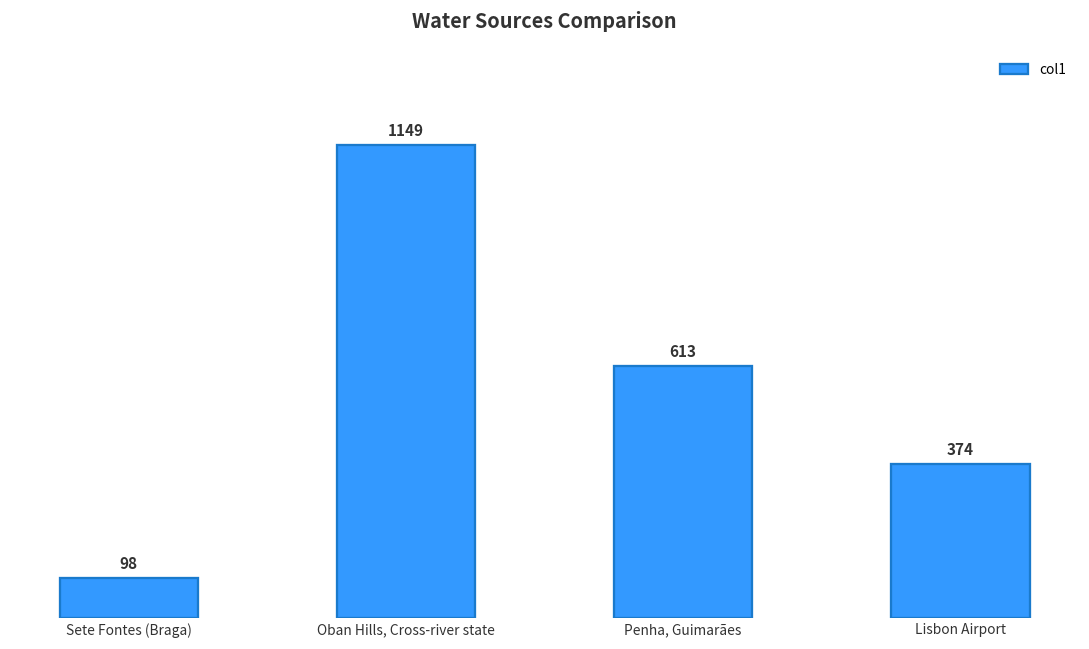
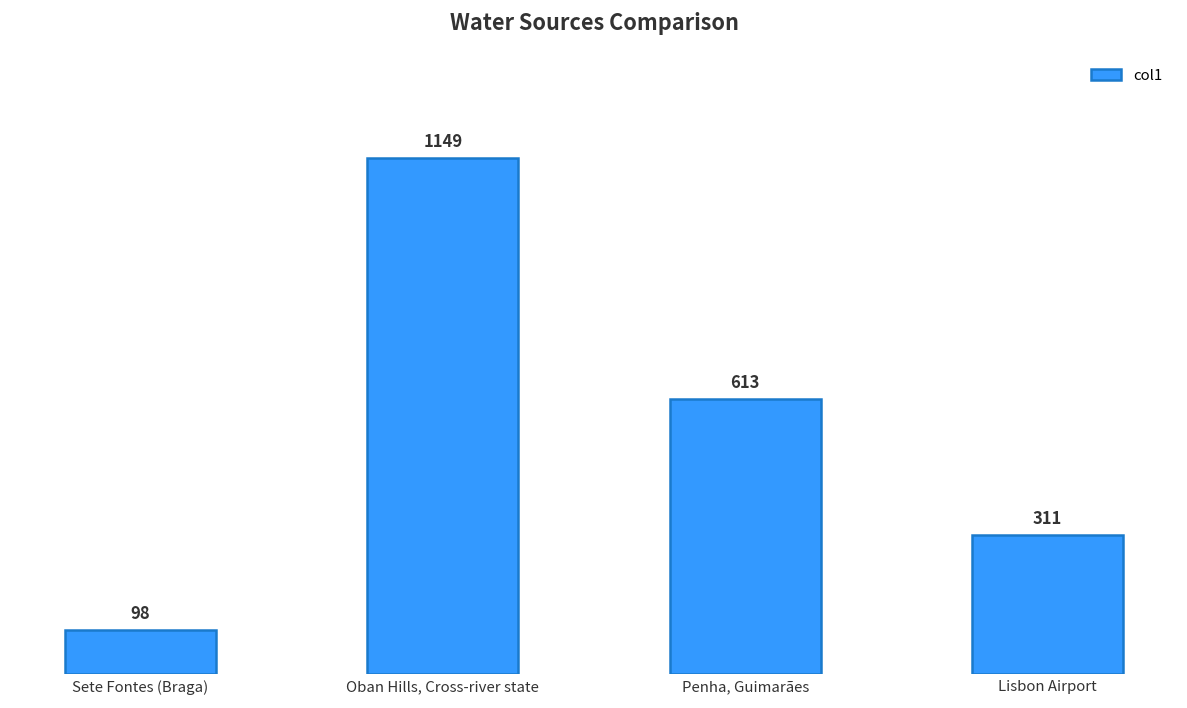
Lisbon Airport: 374 -> 311
